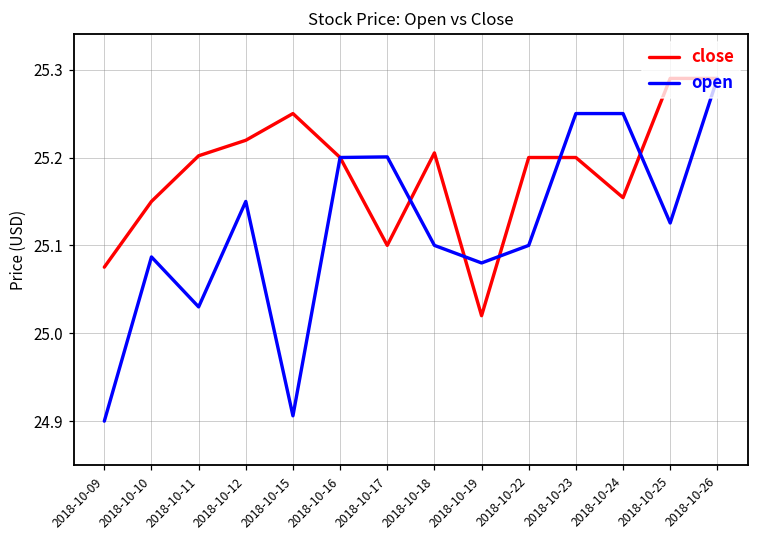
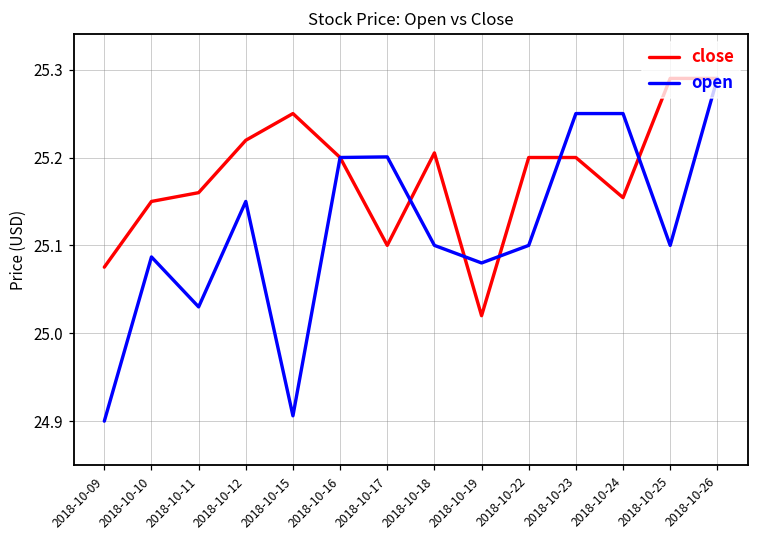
close, 2018-10-11: 25.20 -> 25.16
open, 2018-10-25: 25.13 -> 25.10
